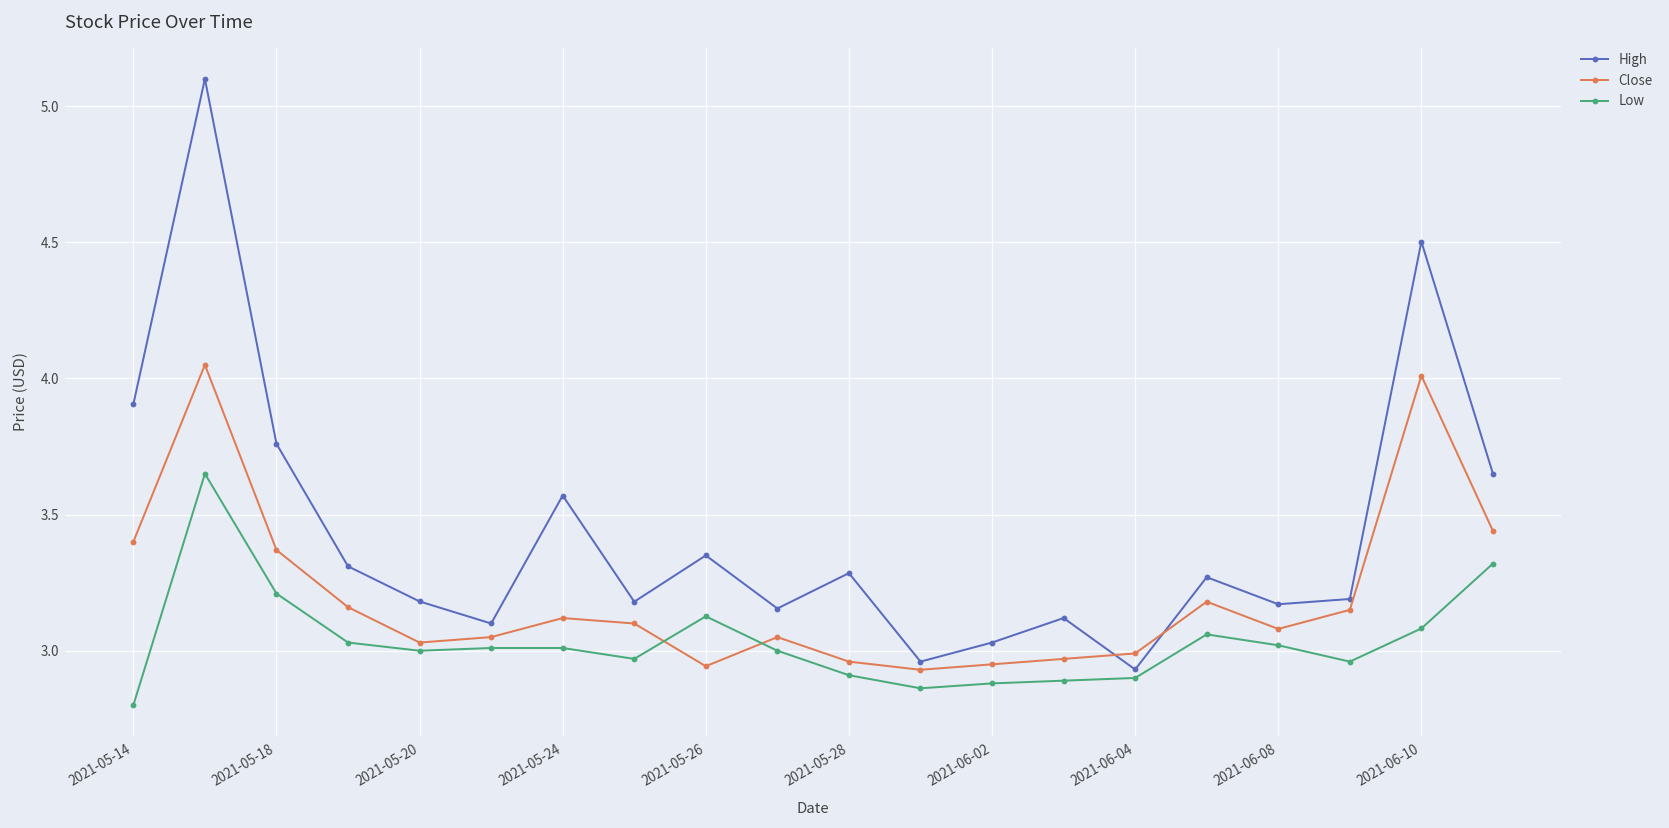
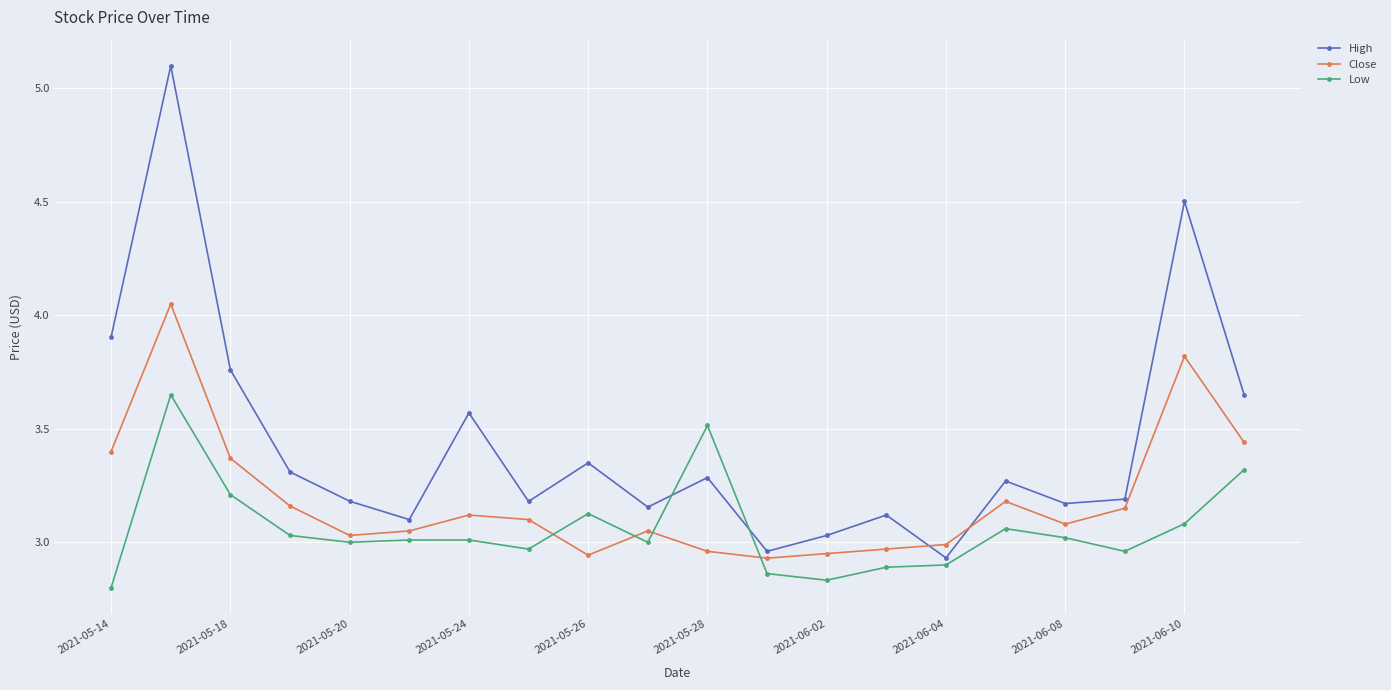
Low, 2021-05-28: 2.91 -> 3.51
Low, 2021-06-02: 2.88 -> 2.83
Close, 2021-06-10: 4.01 -> 3.82
